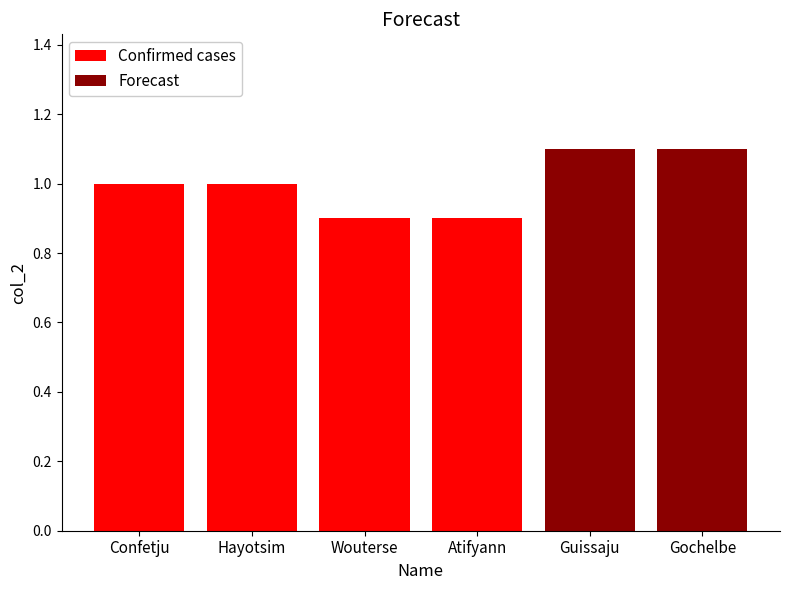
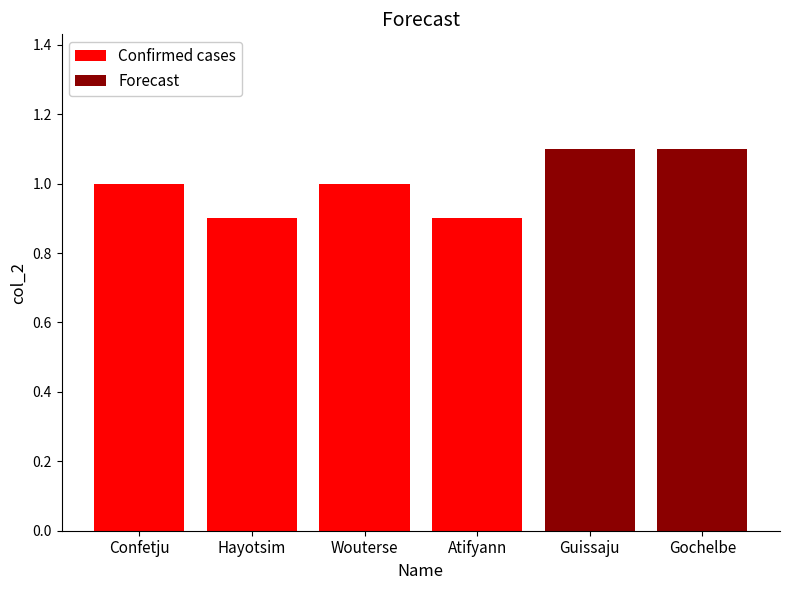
Confirmed cases, Hayotsim: 1.0 -> 0.9
Confirmed cases, Wouterse: 0.9 -> 1.0
